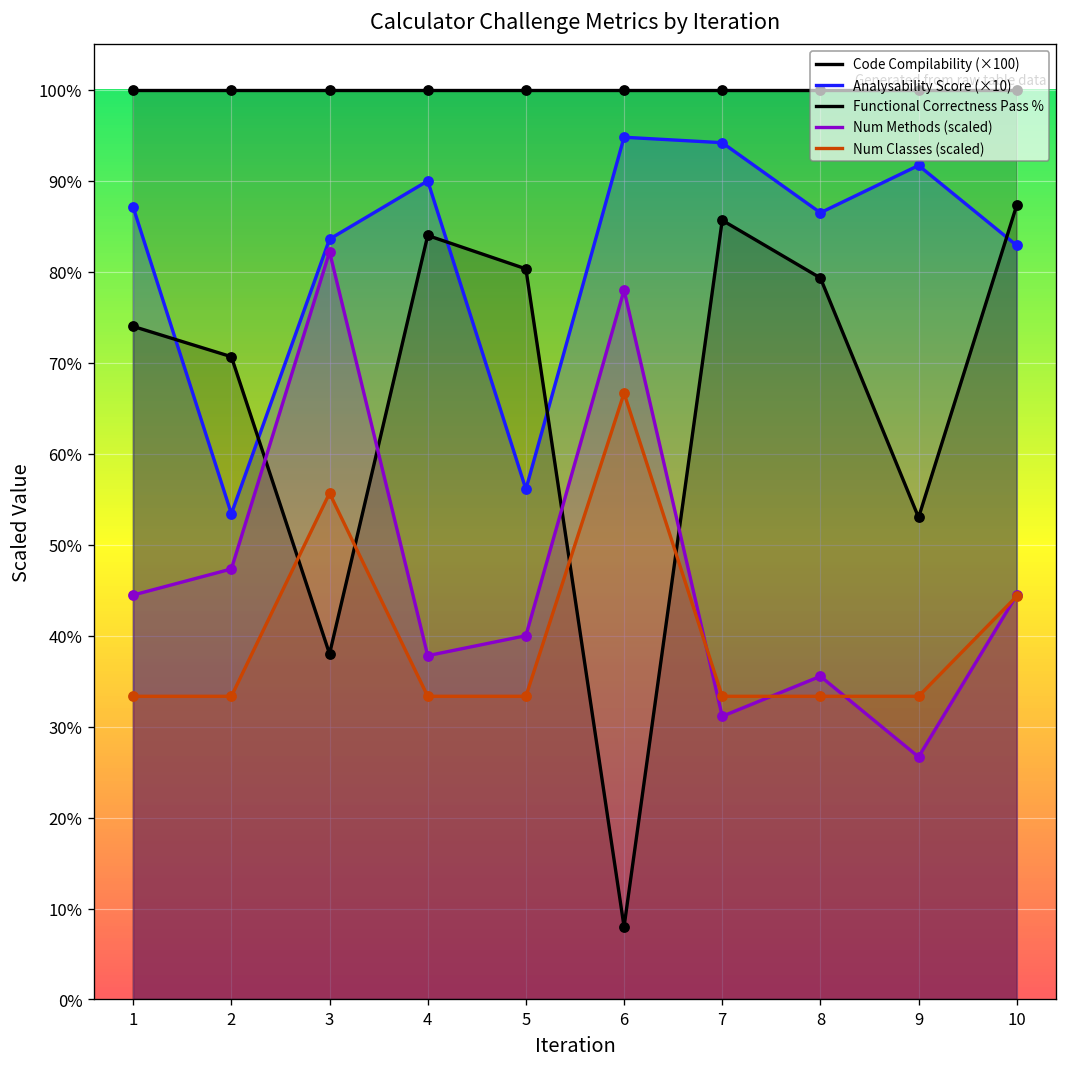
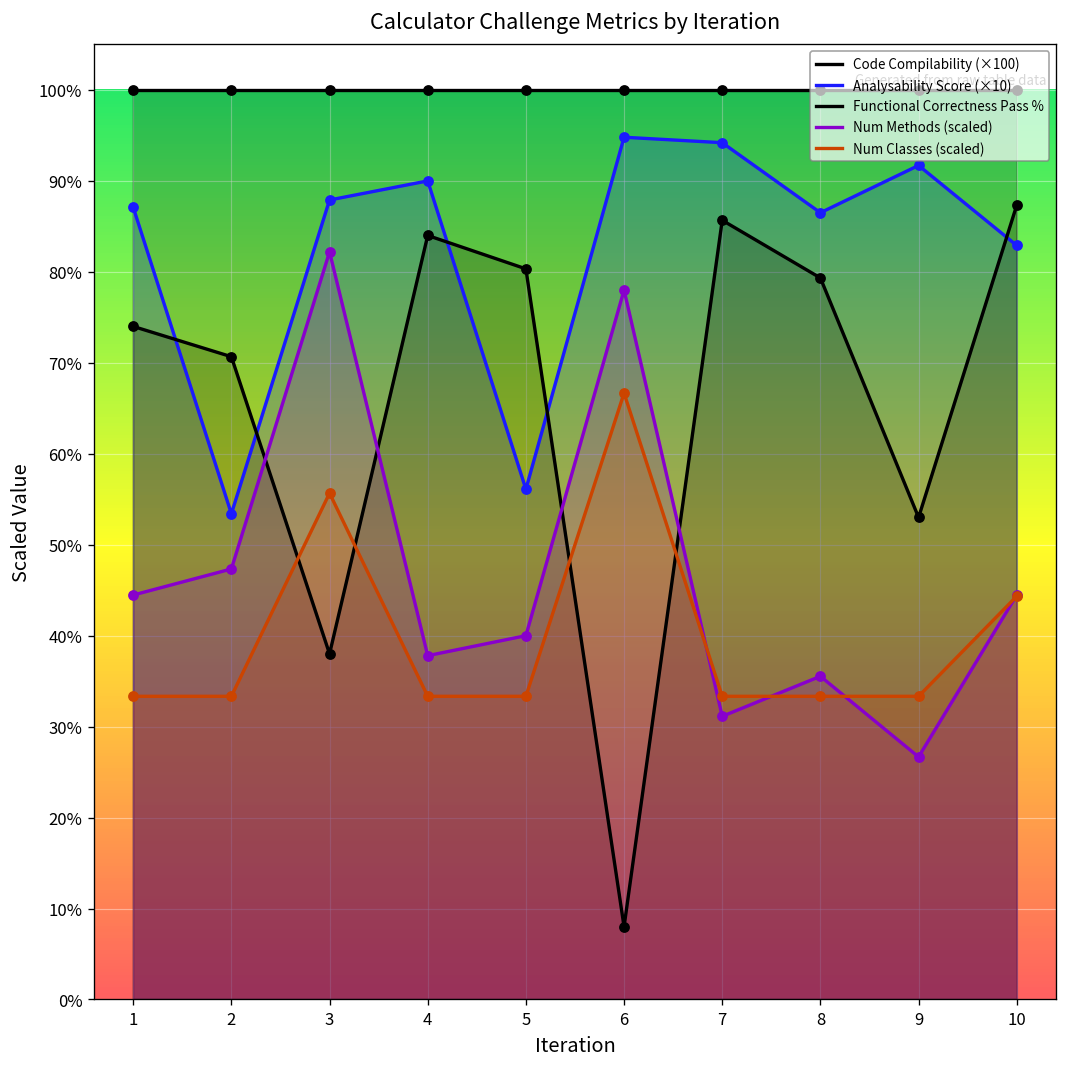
Analysability Score (×10), 3: 84% -> 88%
